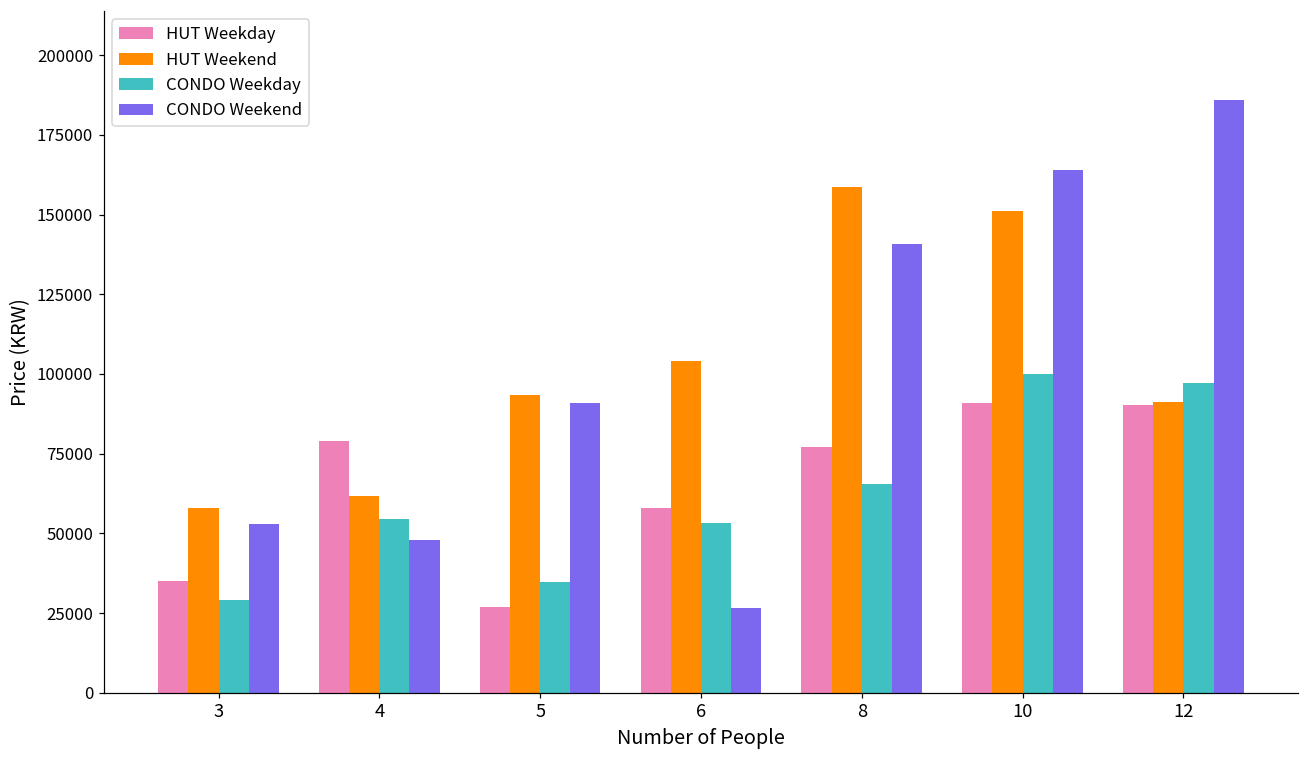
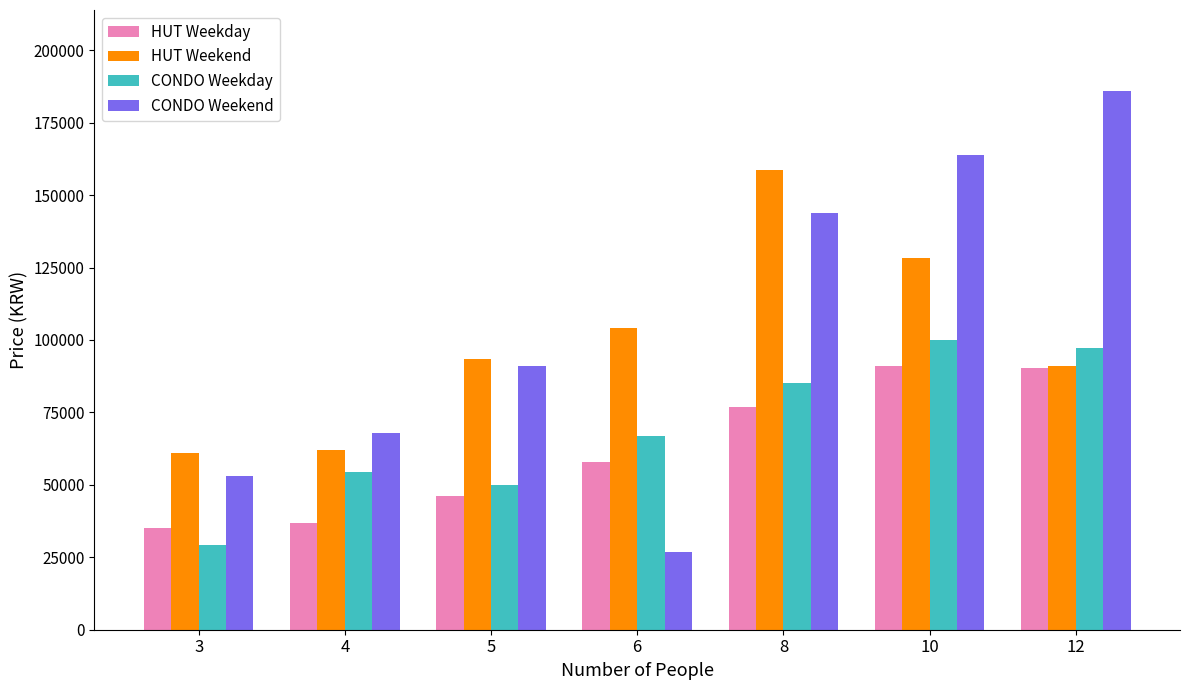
HUT Weekend, 3: 58000 -> 61000
HUT Weekday, 4: 79000 -> 37000
CONDO Weekend, 4: 48000 -> 68000
HUT Weekday, 5: 27000 -> 46000
CONDO Weekday, 5: 35000 -> 50000
CONDO Weekday, 6: 53000 -> 67000
CONDO Weekday, 8: 66000 -> 85000
CONDO Weekend, 8: 141000 -> 144000
HUT Weekend, 10: 151000 -> 128000
